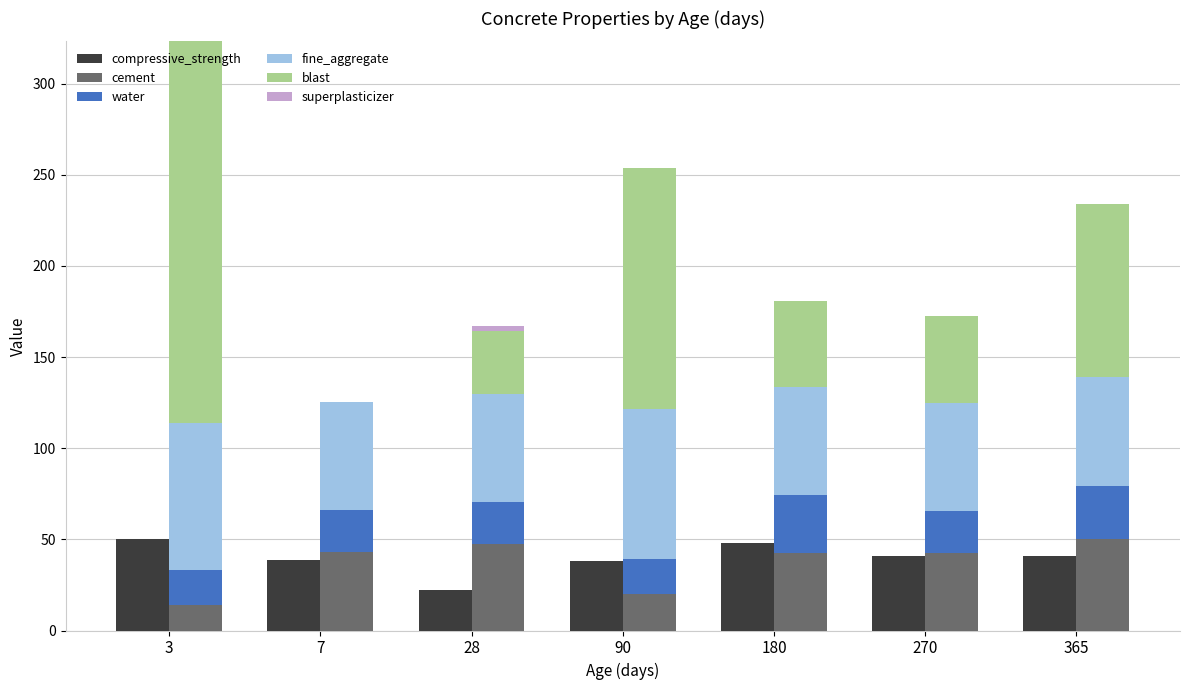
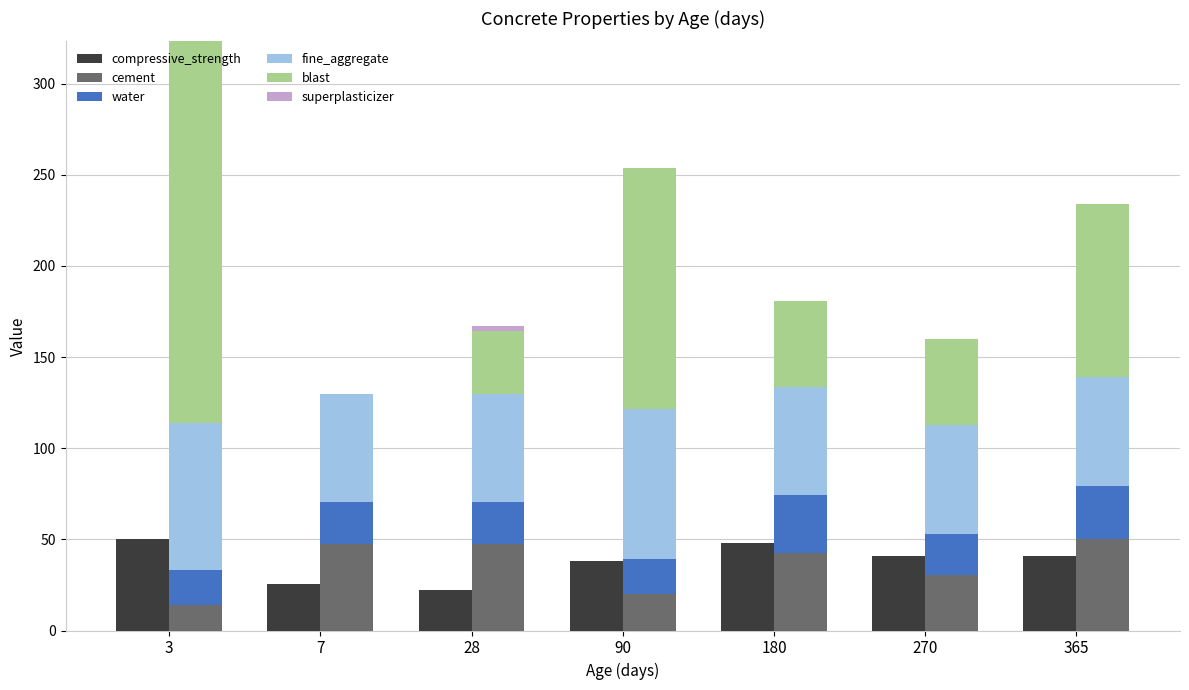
compressive_strength, 7: 39 -> 26
cement, 7: 43 -> 48
cement, 270: 43 -> 30
